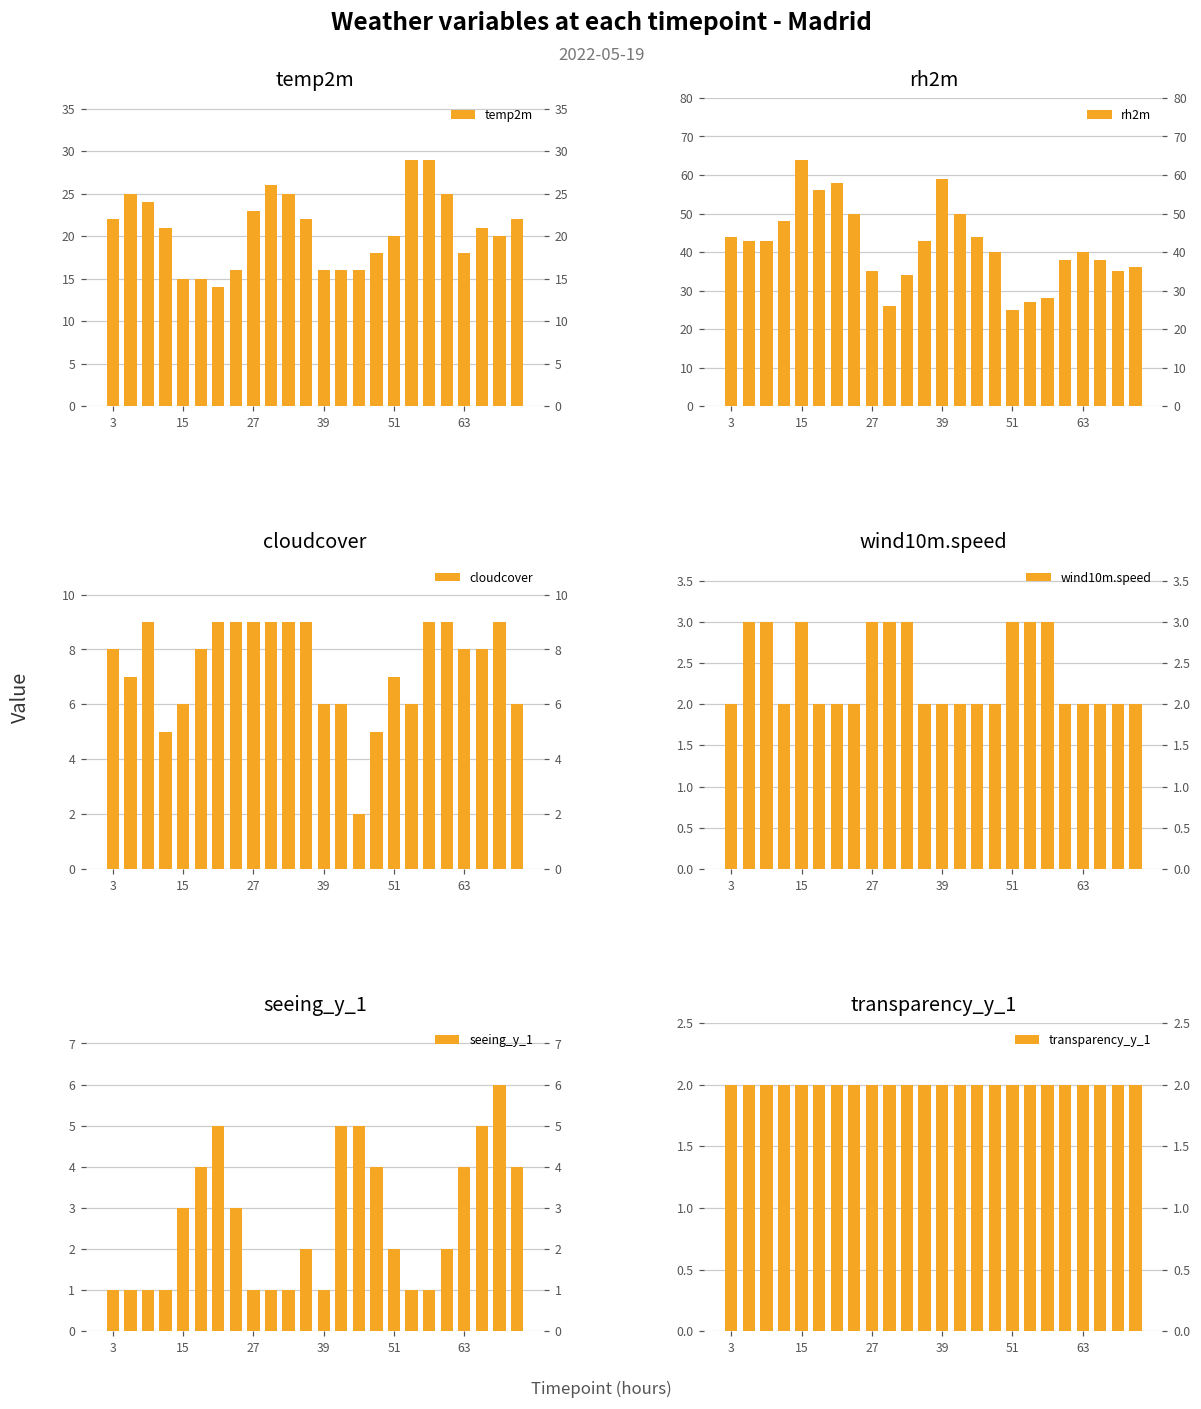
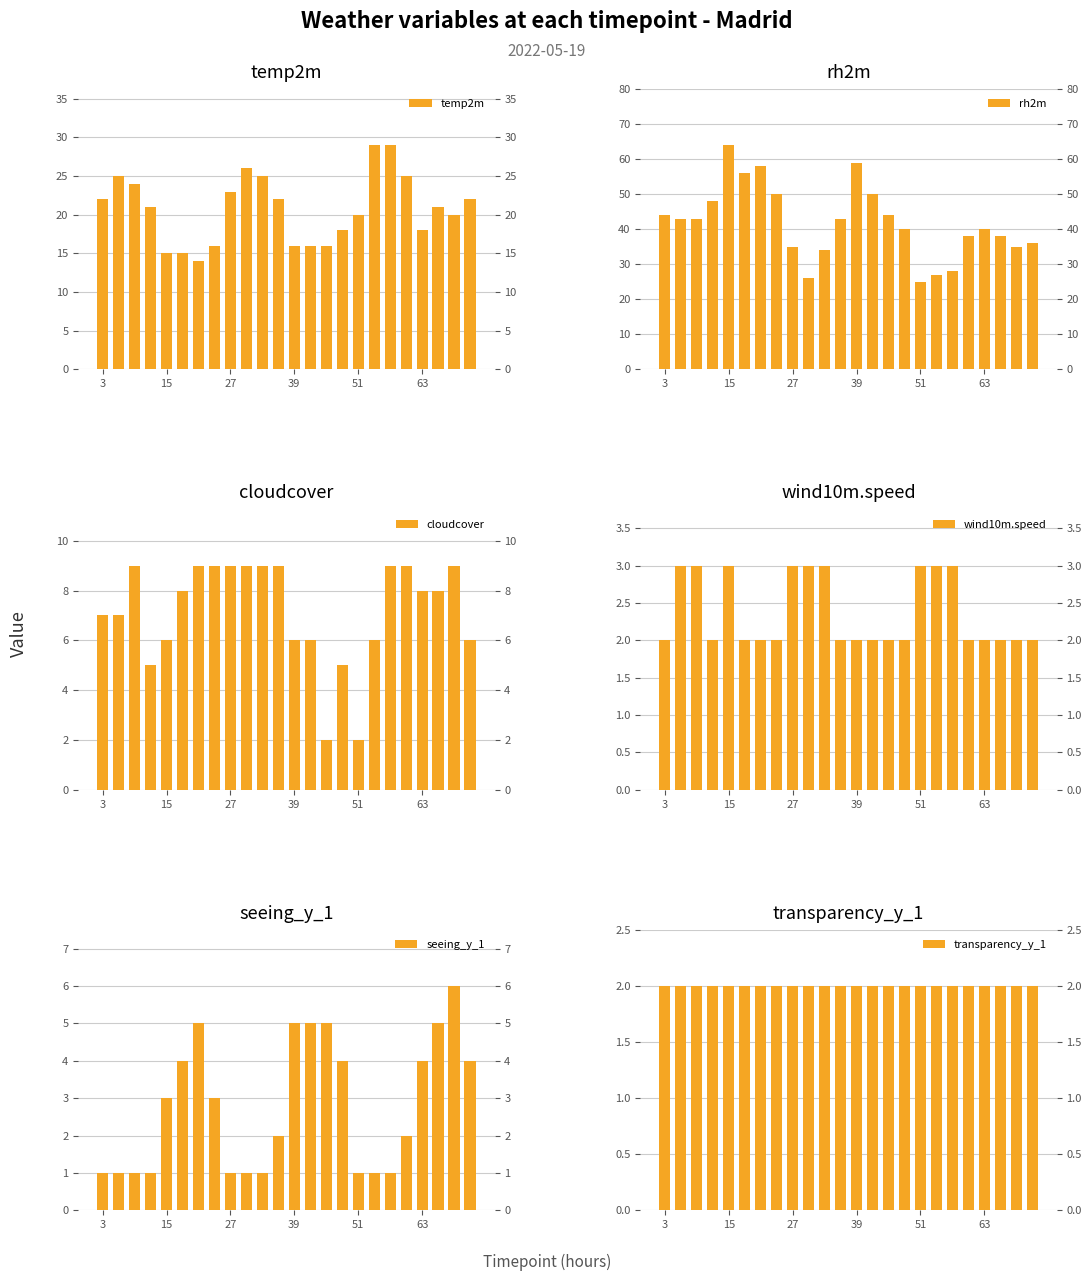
cloudcover, 3: 8 -> 7
cloudcover, 51: 7 -> 2
seeing_y_1, 39: 1 -> 5
seeing_y_1, 51: 2 -> 1
